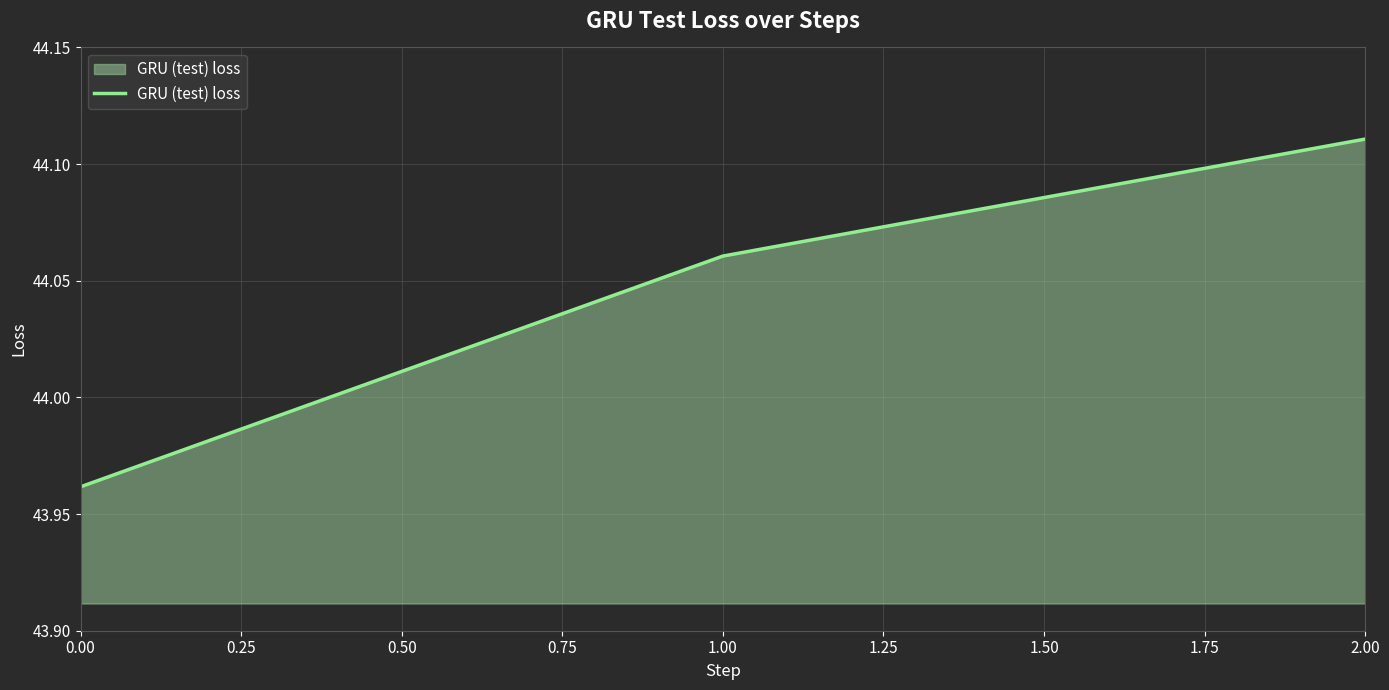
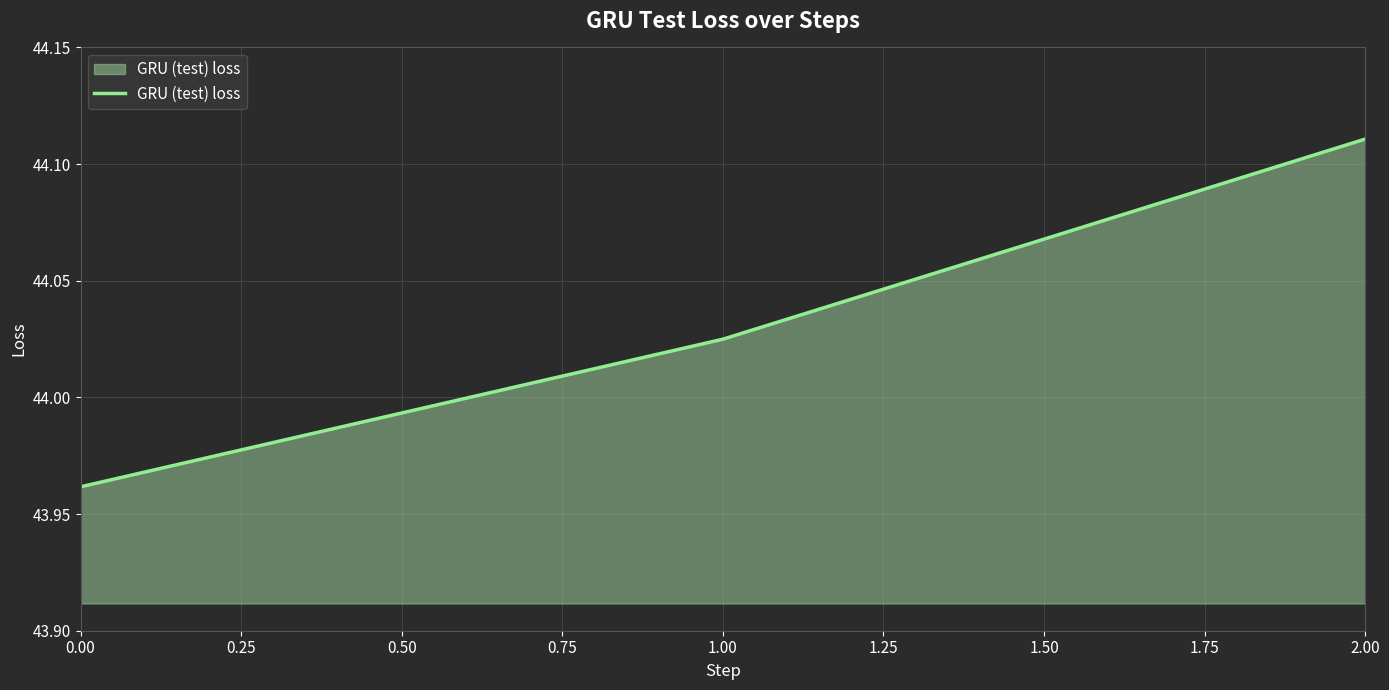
1.00: 44.061 -> 44.025
